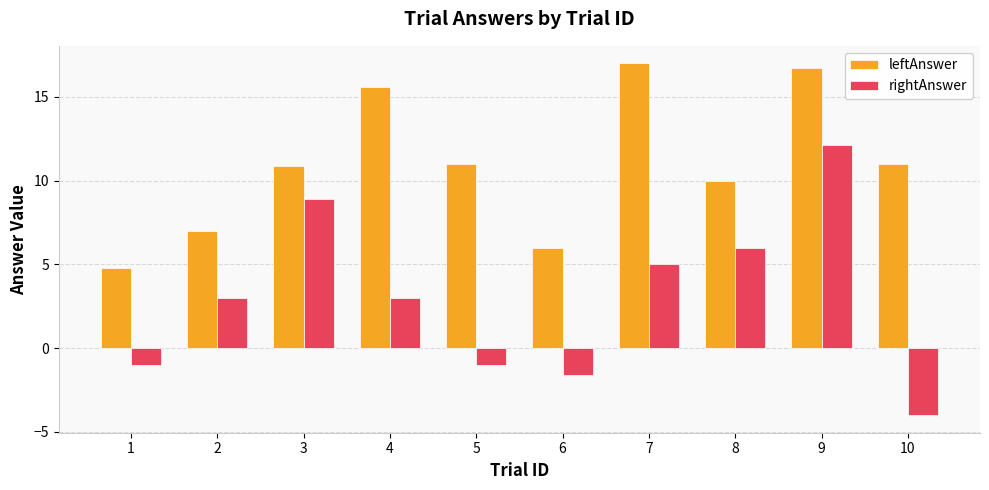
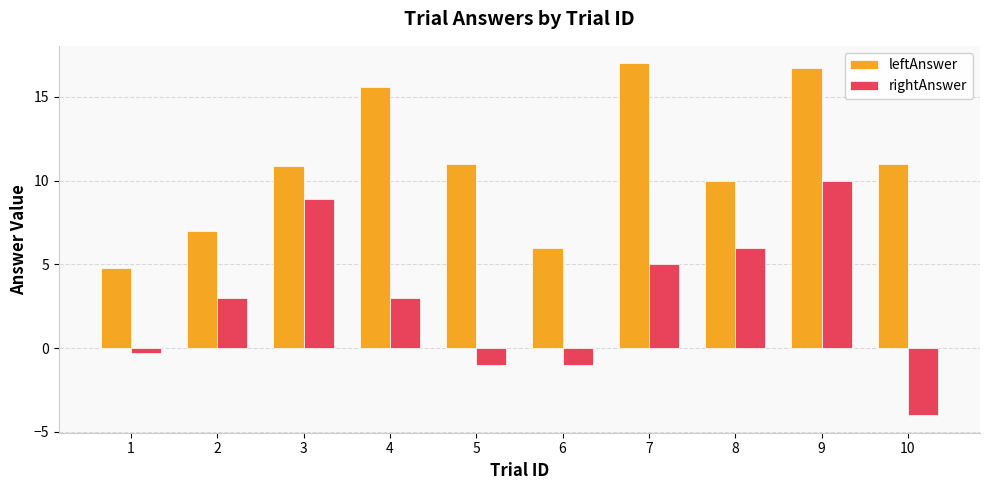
rightAnswer, 1: -1.0 -> -0.3
rightAnswer, 6: -1.6 -> -1.0
rightAnswer, 9: 12.1 -> 10.0
